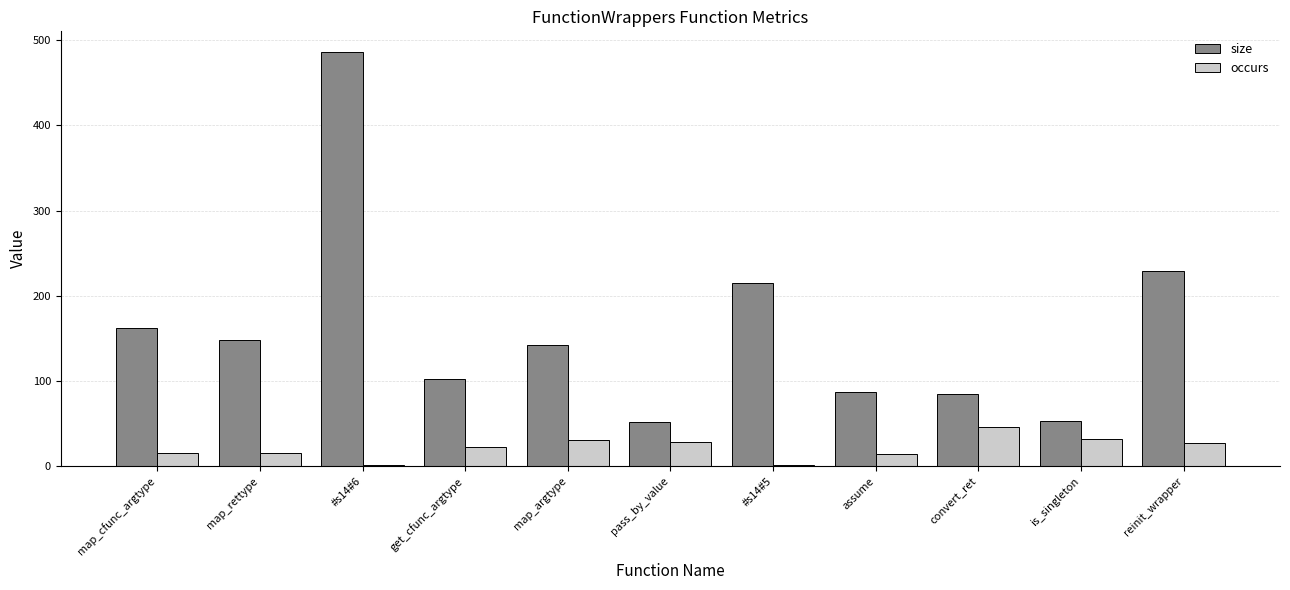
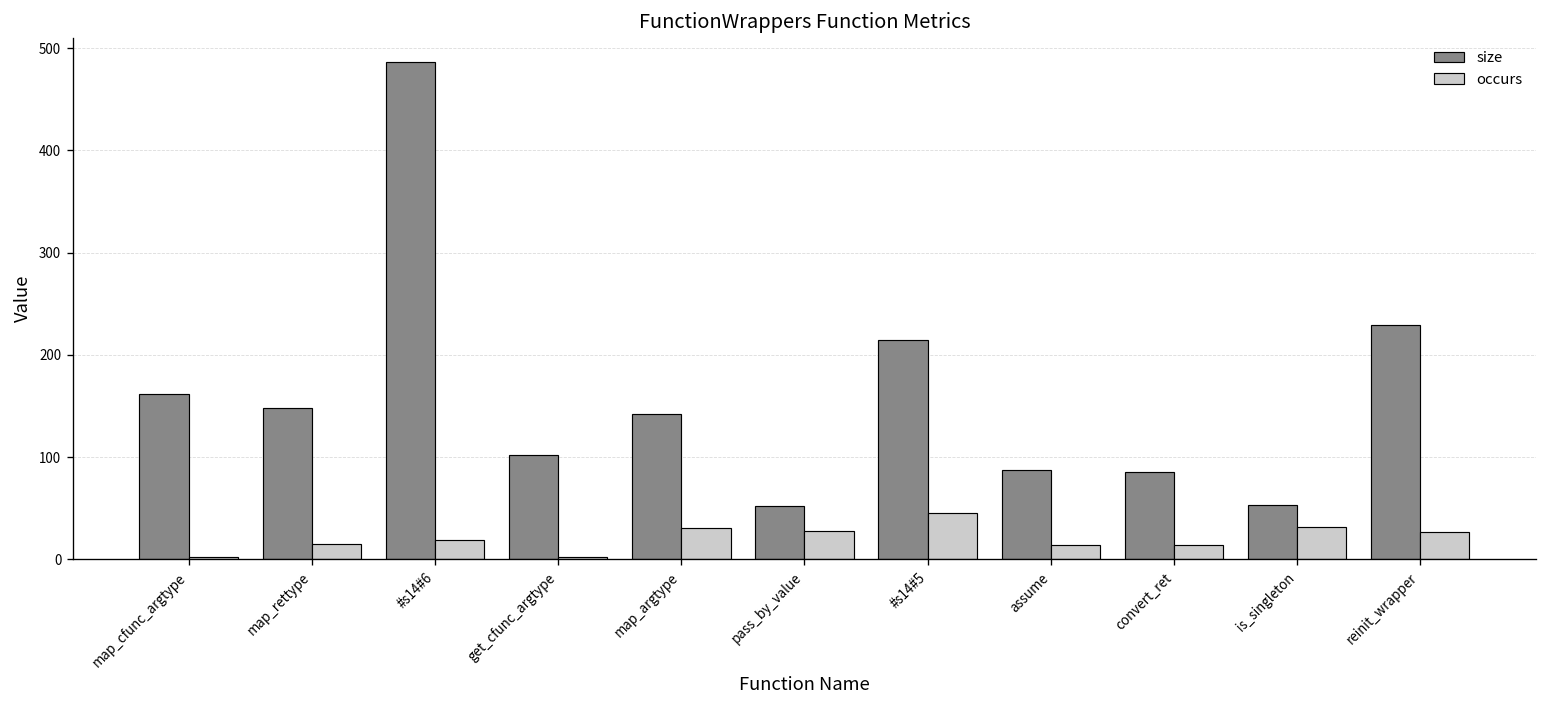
occurs, map_cfunc_argtype: 20 -> 0
occurs, #s14#6: 0 -> 20
occurs, get_cfunc_argtype: 20 -> 0
occurs, #s14#5: 0 -> 50
occurs, convert_ret: 50 -> 10
